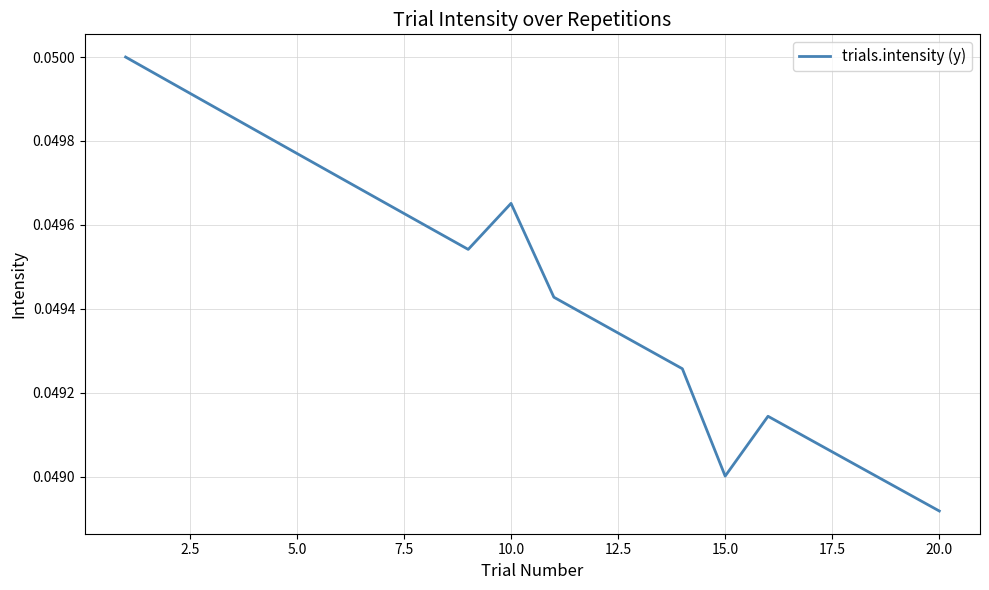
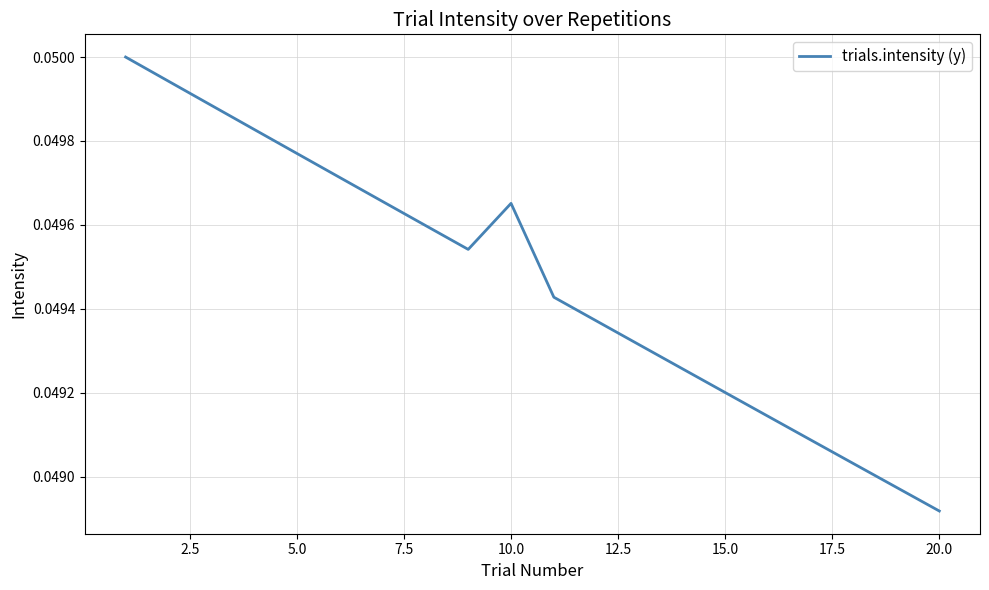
15.0: 0.04900 -> 0.04920
